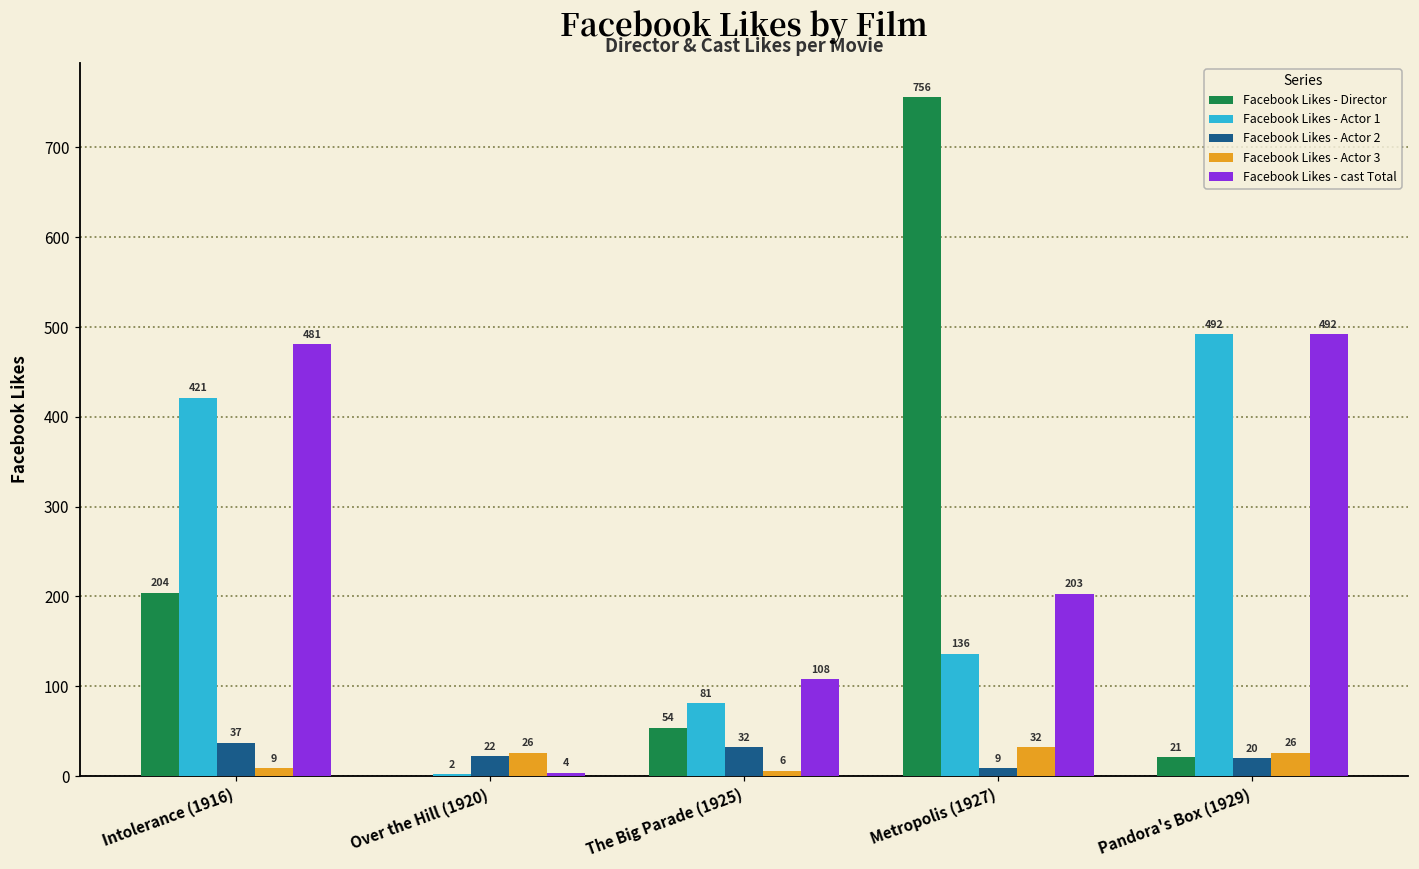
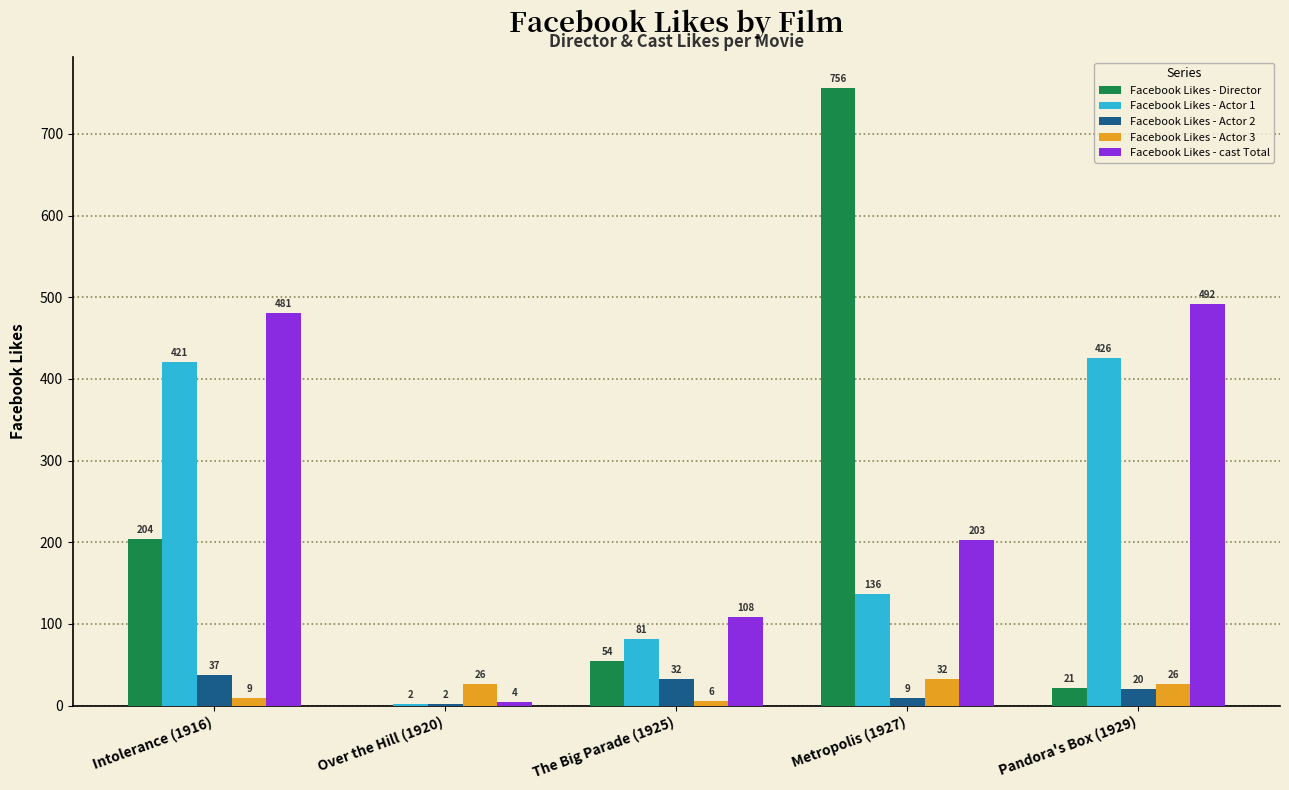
Facebook Likes - Actor 2, Over the Hill (1920): 22 -> 2
Facebook Likes - Actor 1, Pandora's Box (1929): 492 -> 426
